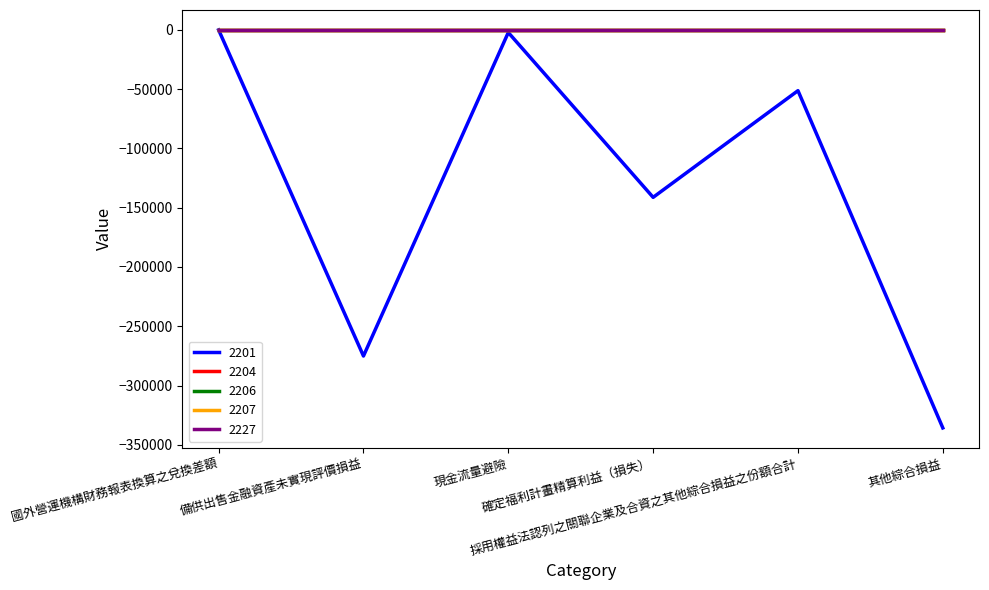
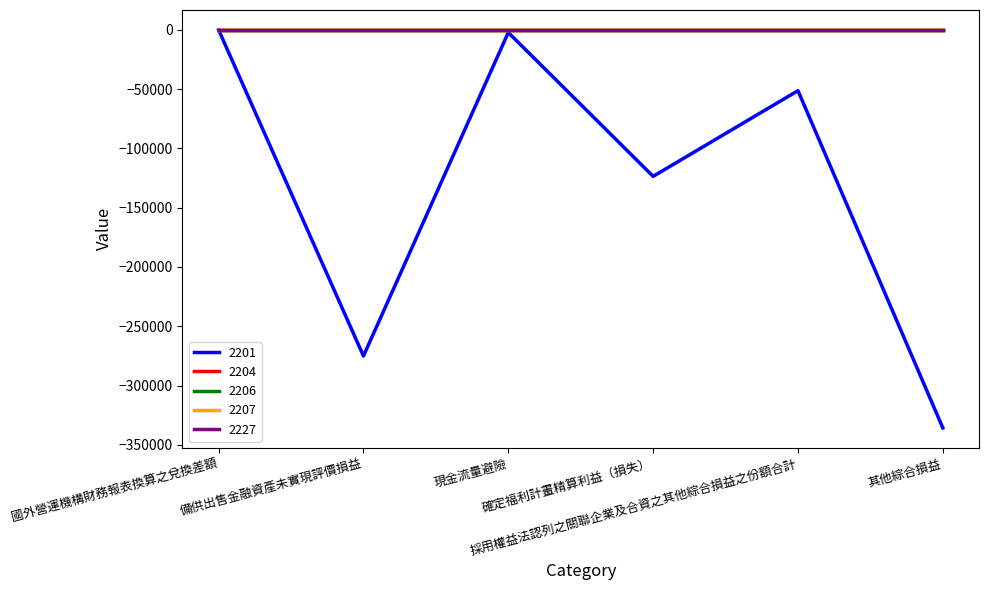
2201, 確定福利計畫精算利益（損失）: -141000 -> -124000
